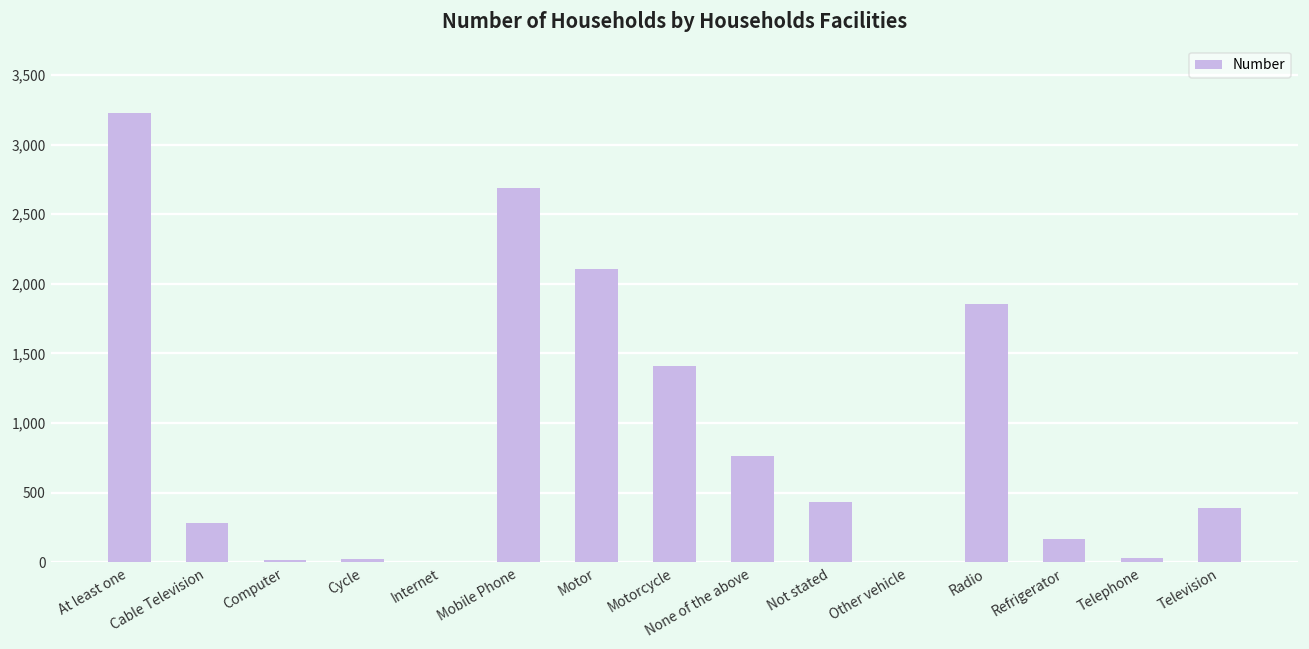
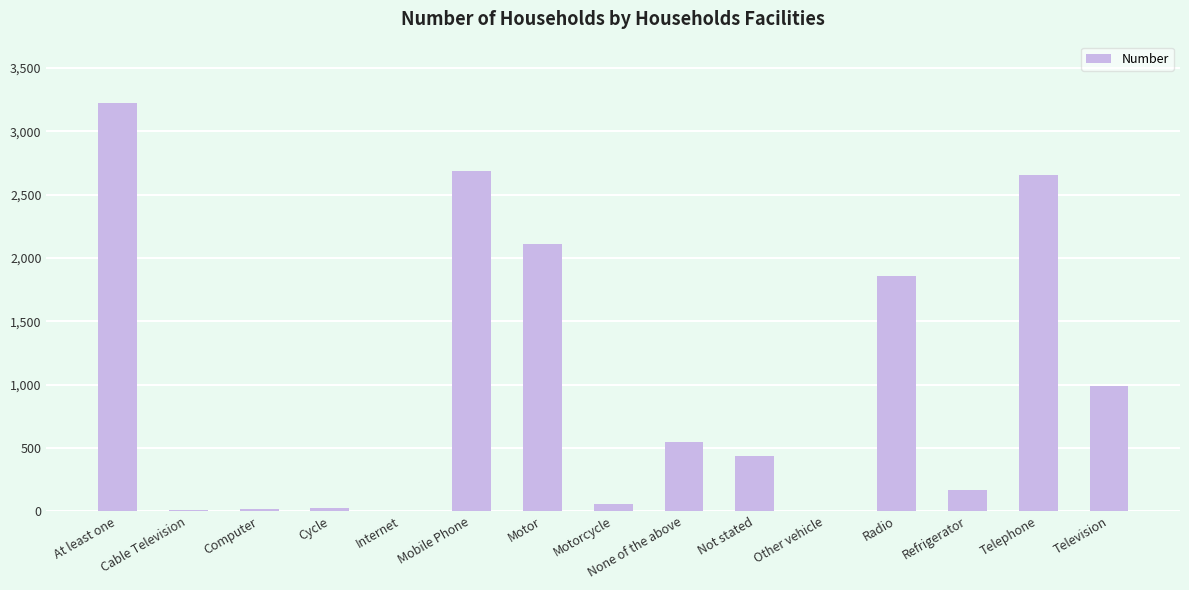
Cable Television: 280 -> 10
Motorcycle: 1,410 -> 60
None of the above: 760 -> 550
Telephone: 30 -> 2,660
Television: 390 -> 990
